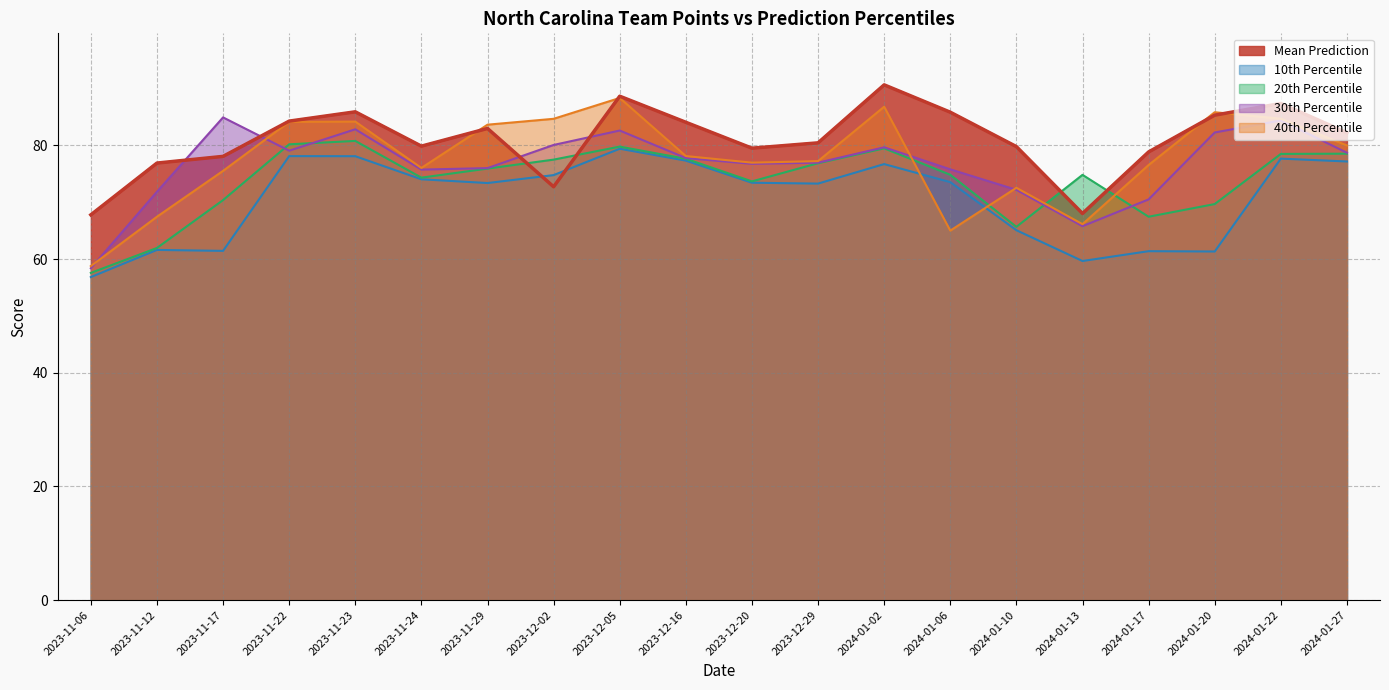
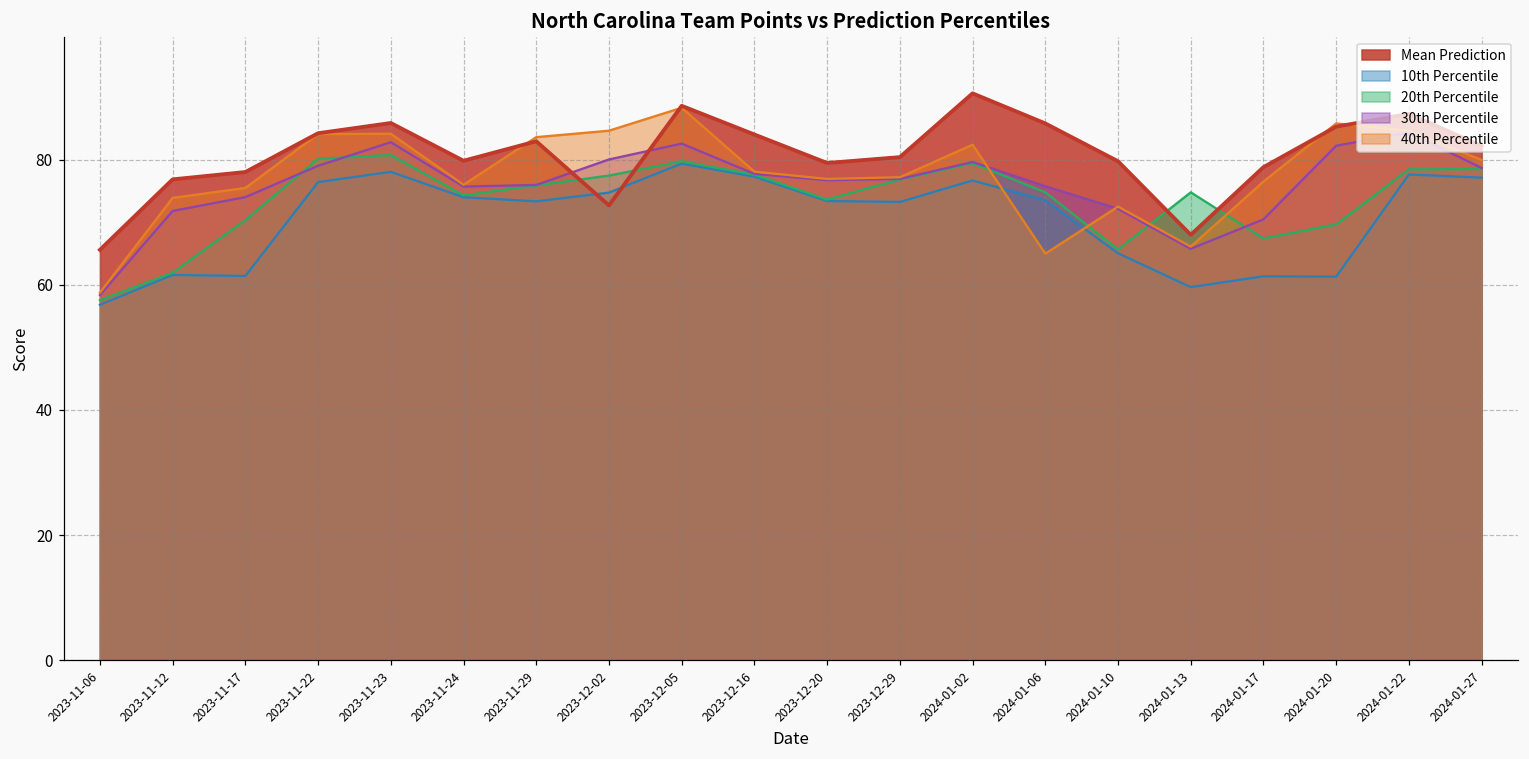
Mean Prediction, 2023-11-06: 68 -> 66
40th Percentile, 2023-11-12: 67 -> 74
30th Percentile, 2023-11-17: 85 -> 74
10th Percentile, 2023-11-22: 78 -> 76
40th Percentile, 2024-01-02: 87 -> 82
